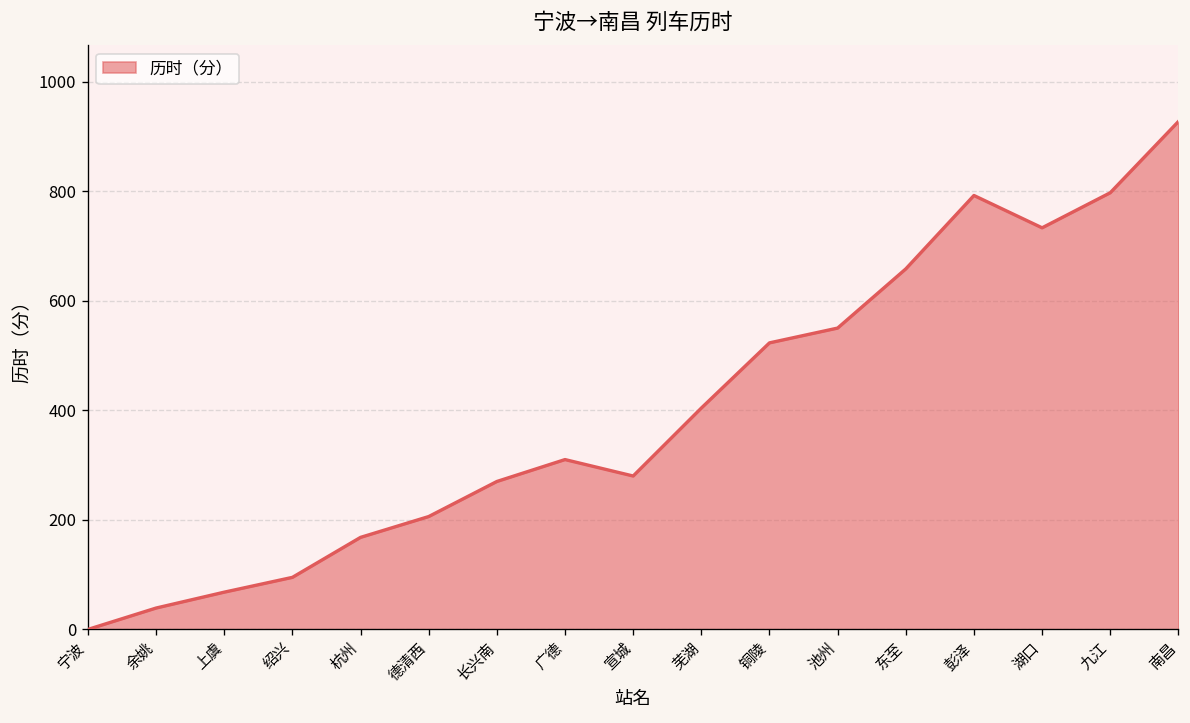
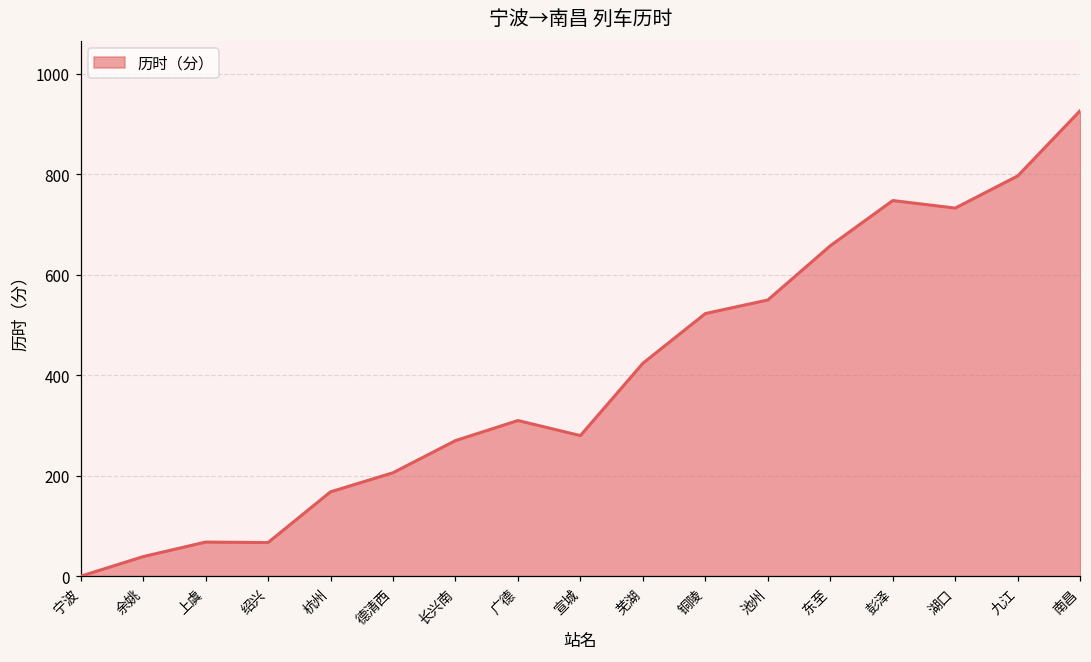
绍兴: 100 -> 70
芜湖: 400 -> 420
彭泽: 790 -> 750
